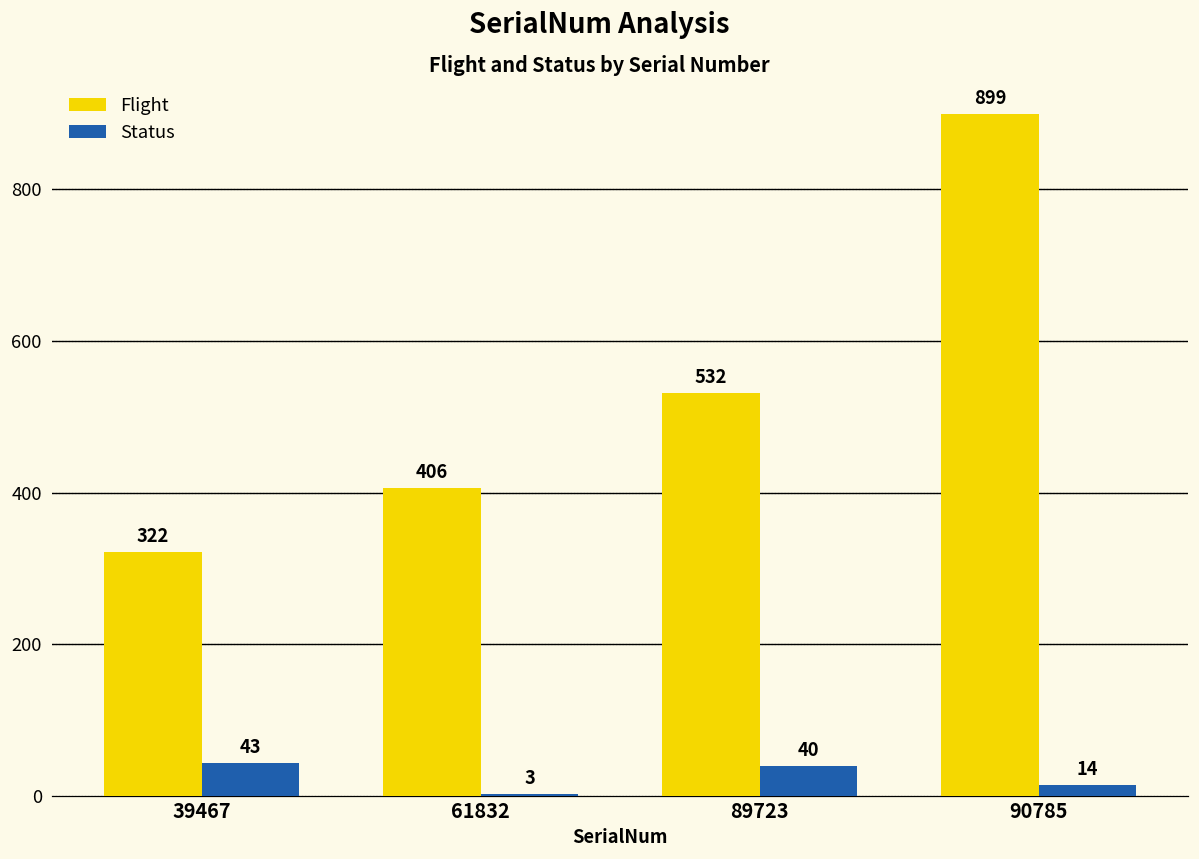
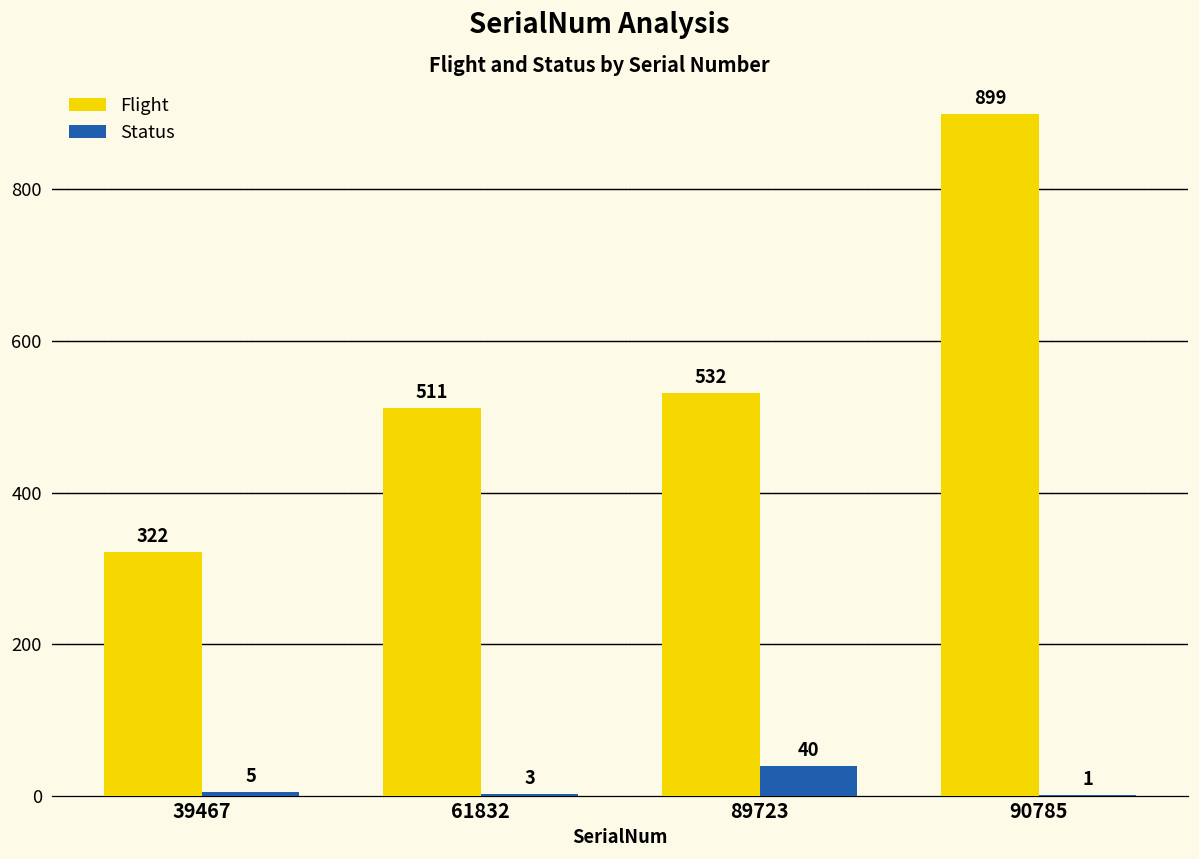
Status, 39467: 43 -> 5
Flight, 61832: 406 -> 511
Status, 90785: 14 -> 1
